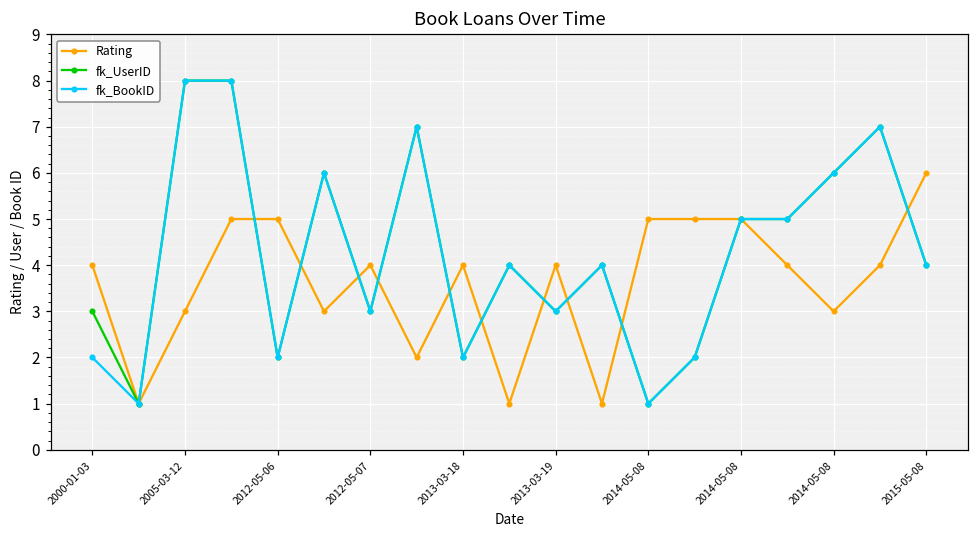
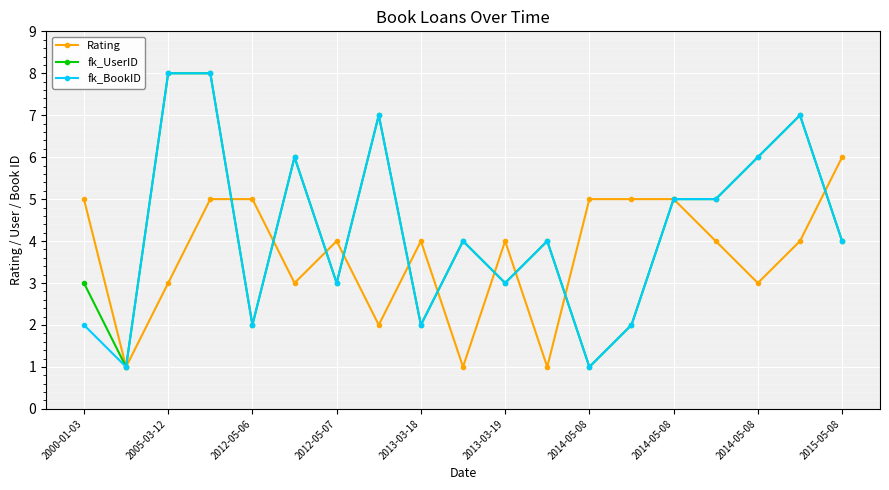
Rating, 2000-01-03: 4 -> 5
